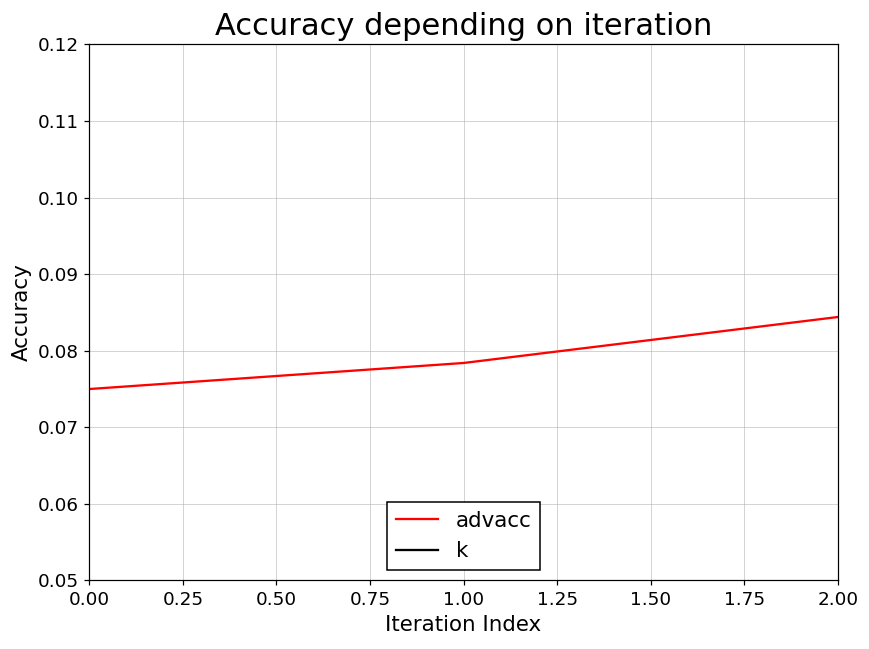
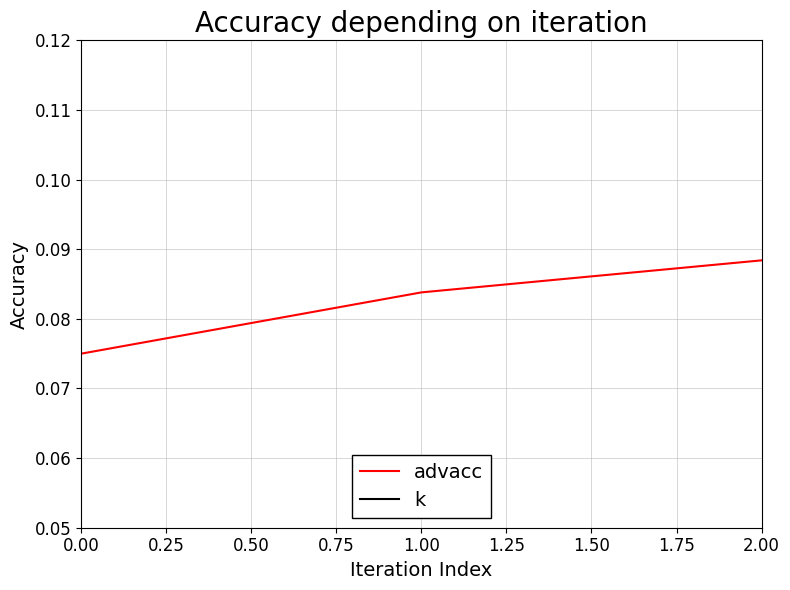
advacc, 1.00: 0.078 -> 0.084
advacc, 2.00: 0.084 -> 0.088
